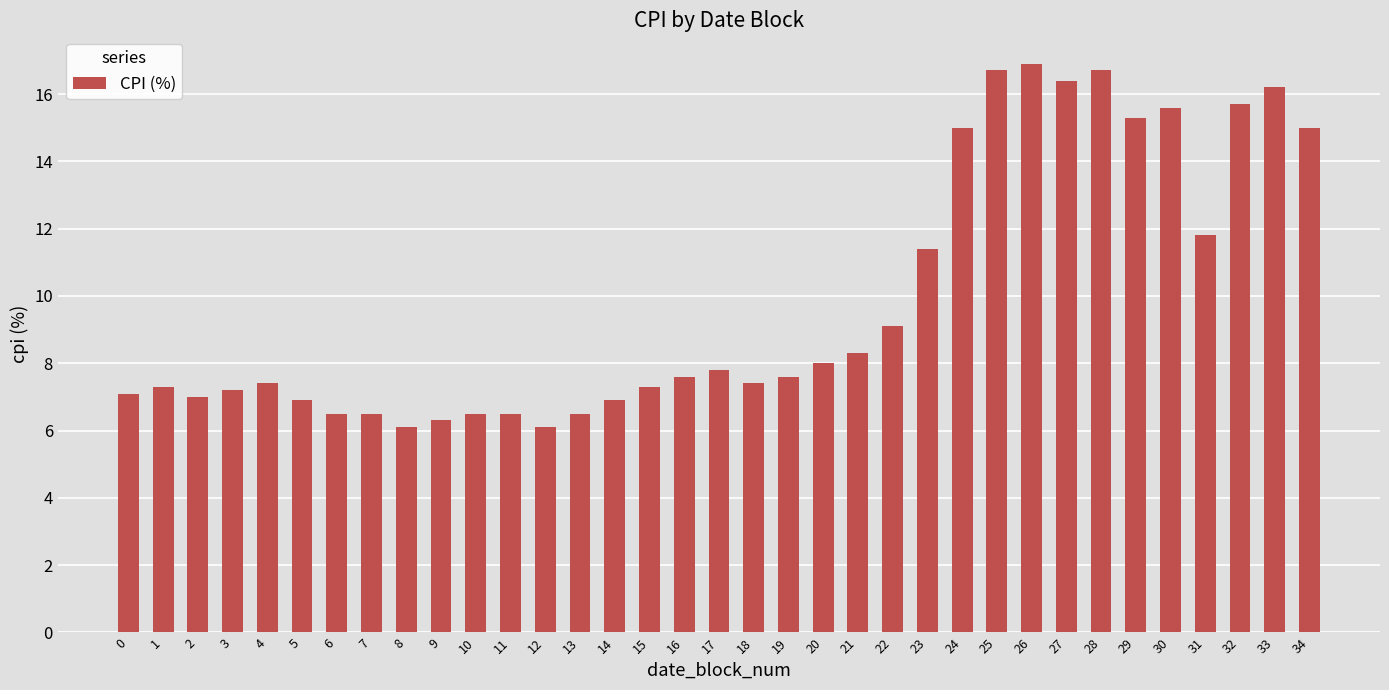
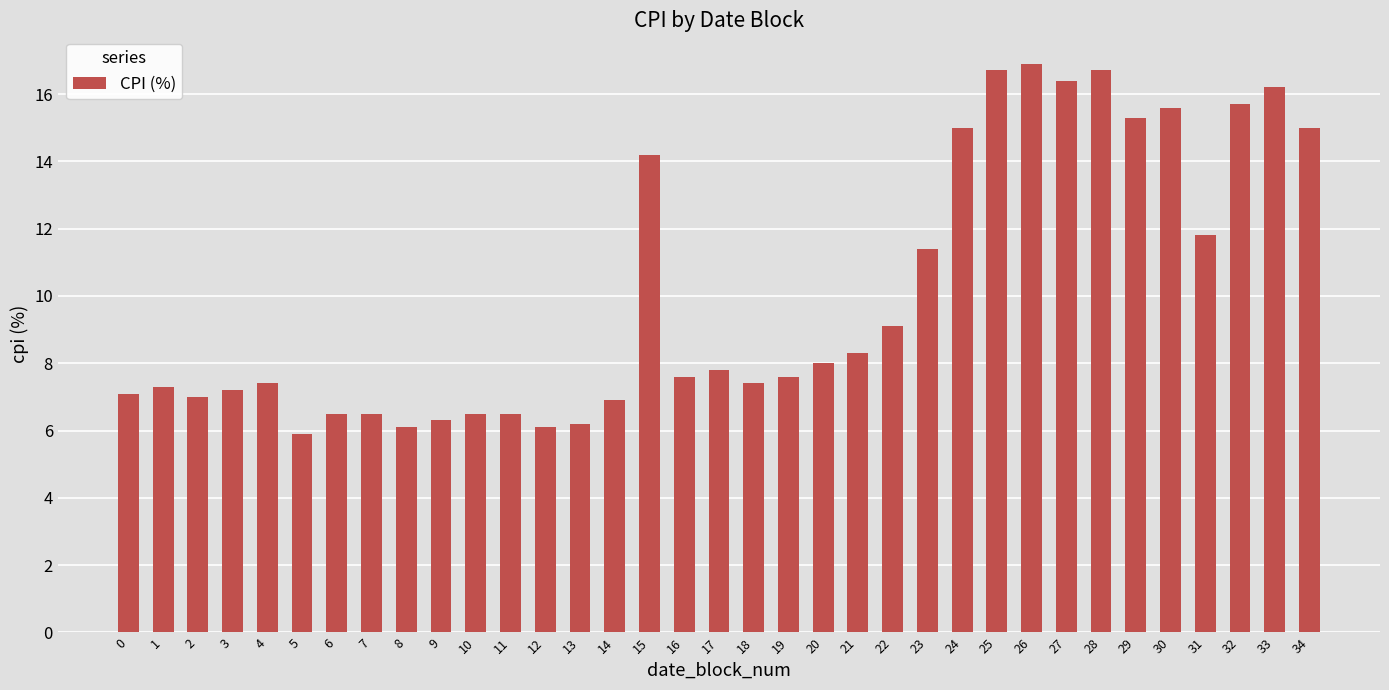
5: 6.9 -> 5.9
13: 6.5 -> 6.2
15: 7.3 -> 14.2
